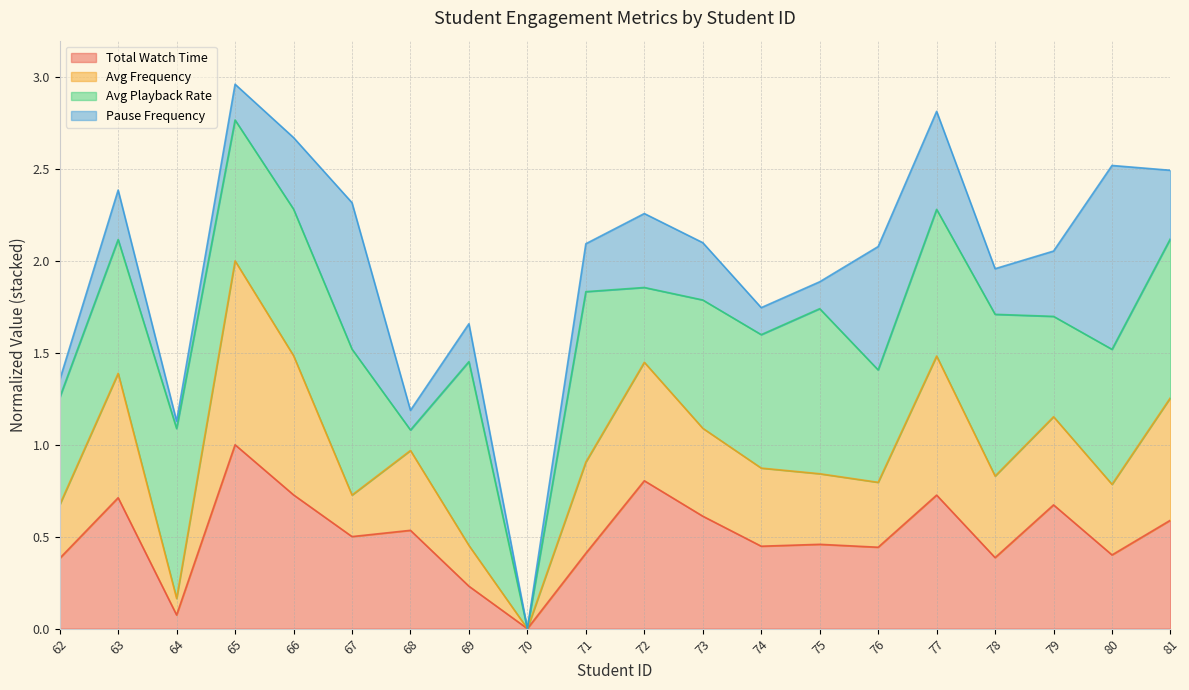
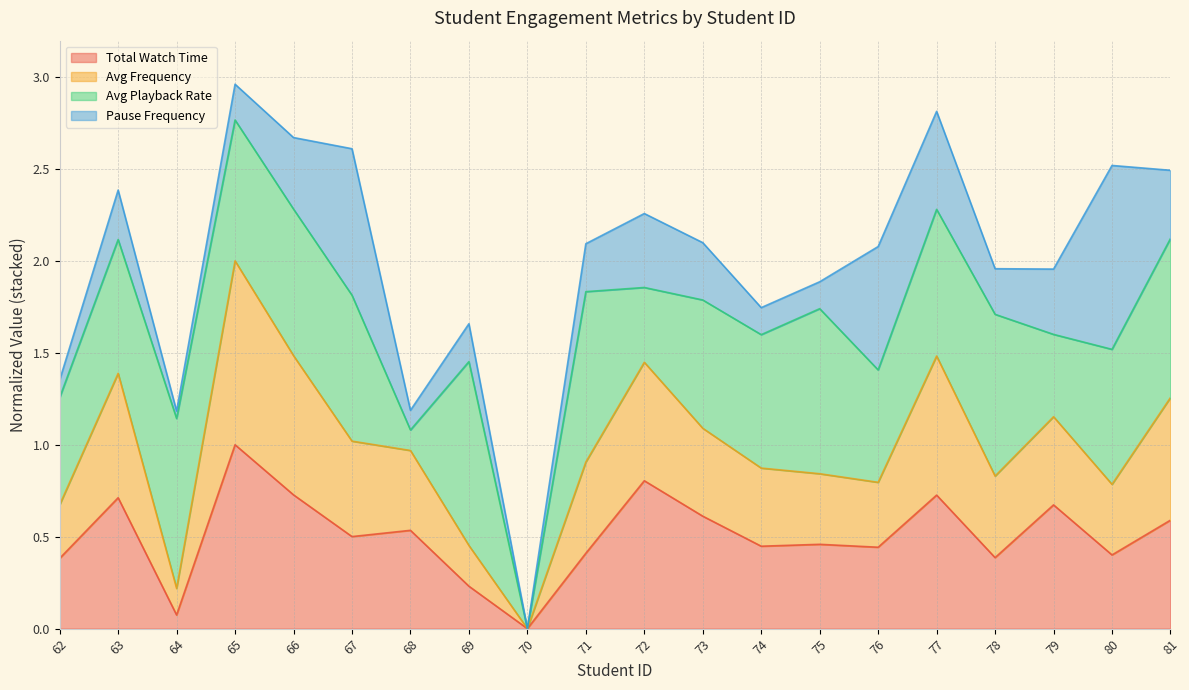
Avg Frequency, 64: 0.09 -> 0.14
Avg Frequency, 67: 0.23 -> 0.52
Avg Playback Rate, 79: 0.55 -> 0.45
